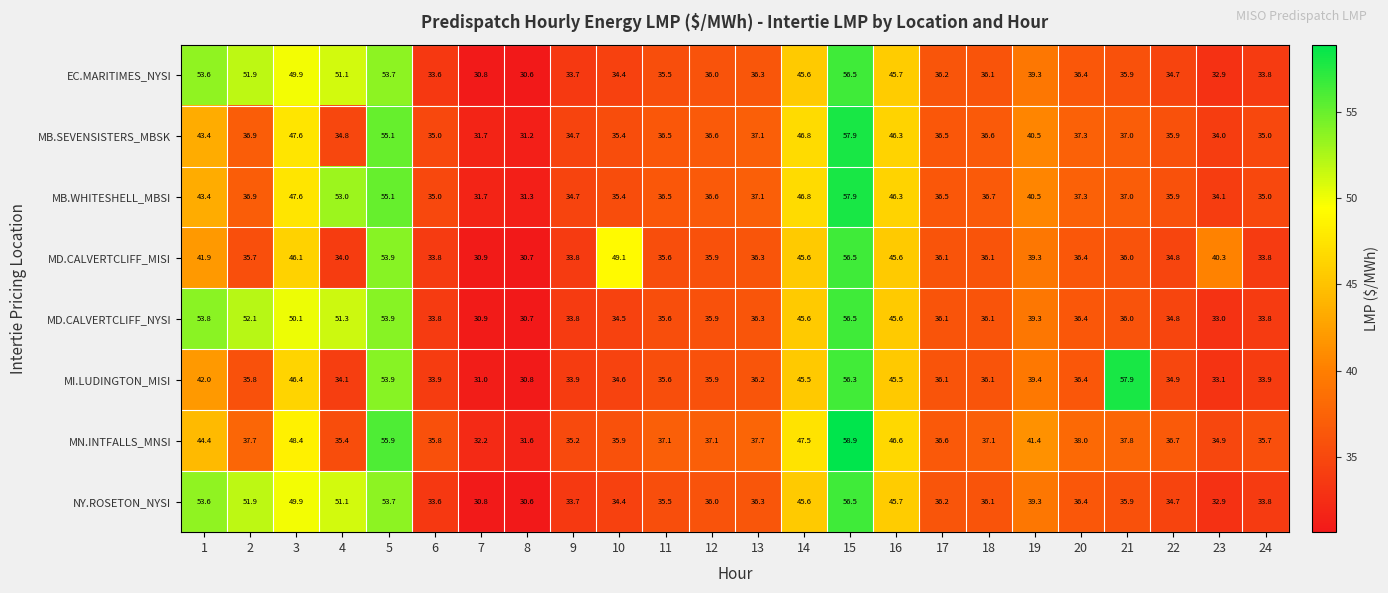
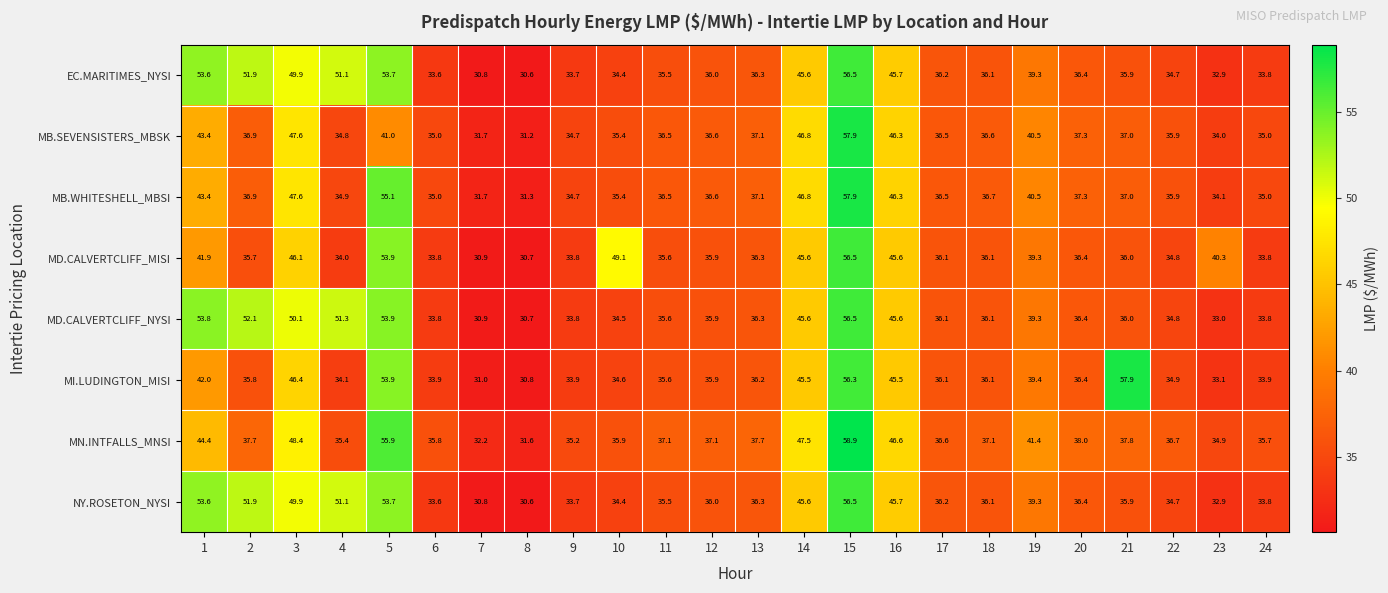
MB.SEVENSISTERS_MBSK, 5: 55.1 -> 41.0
MB.WHITESHELL_MBSI, 4: 53.0 -> 34.9
